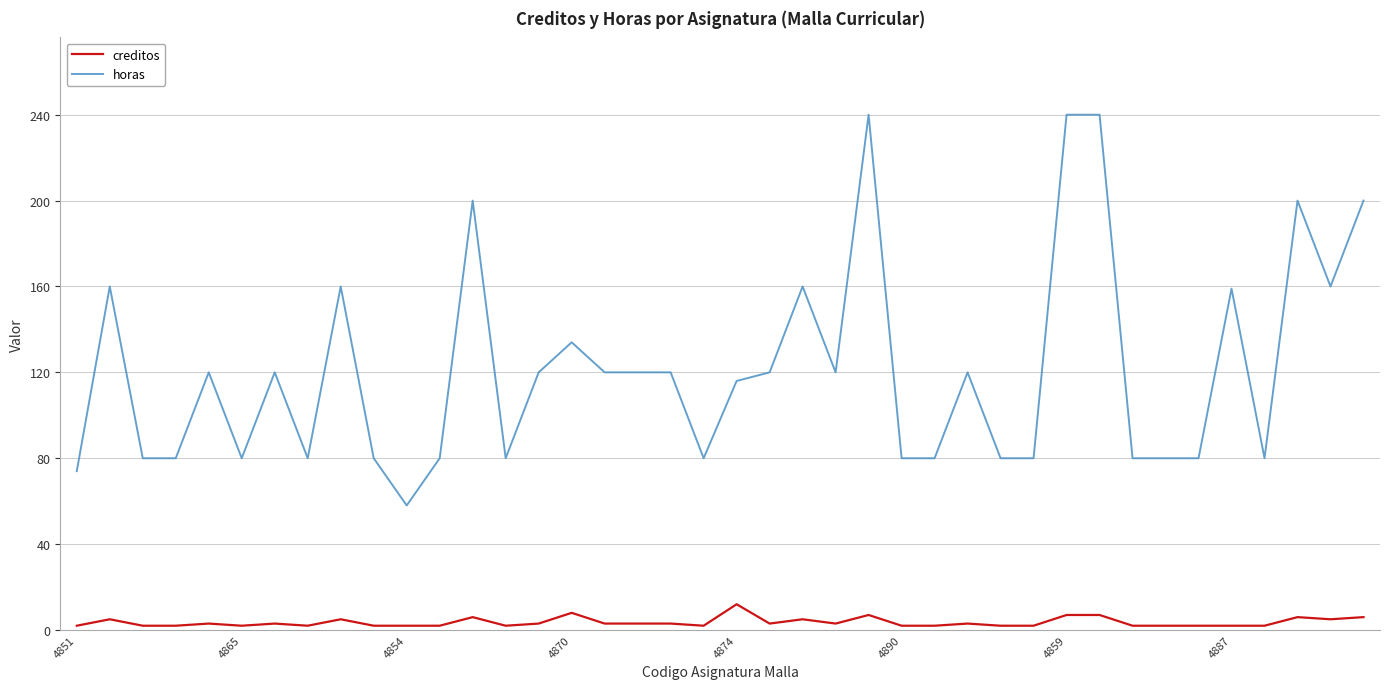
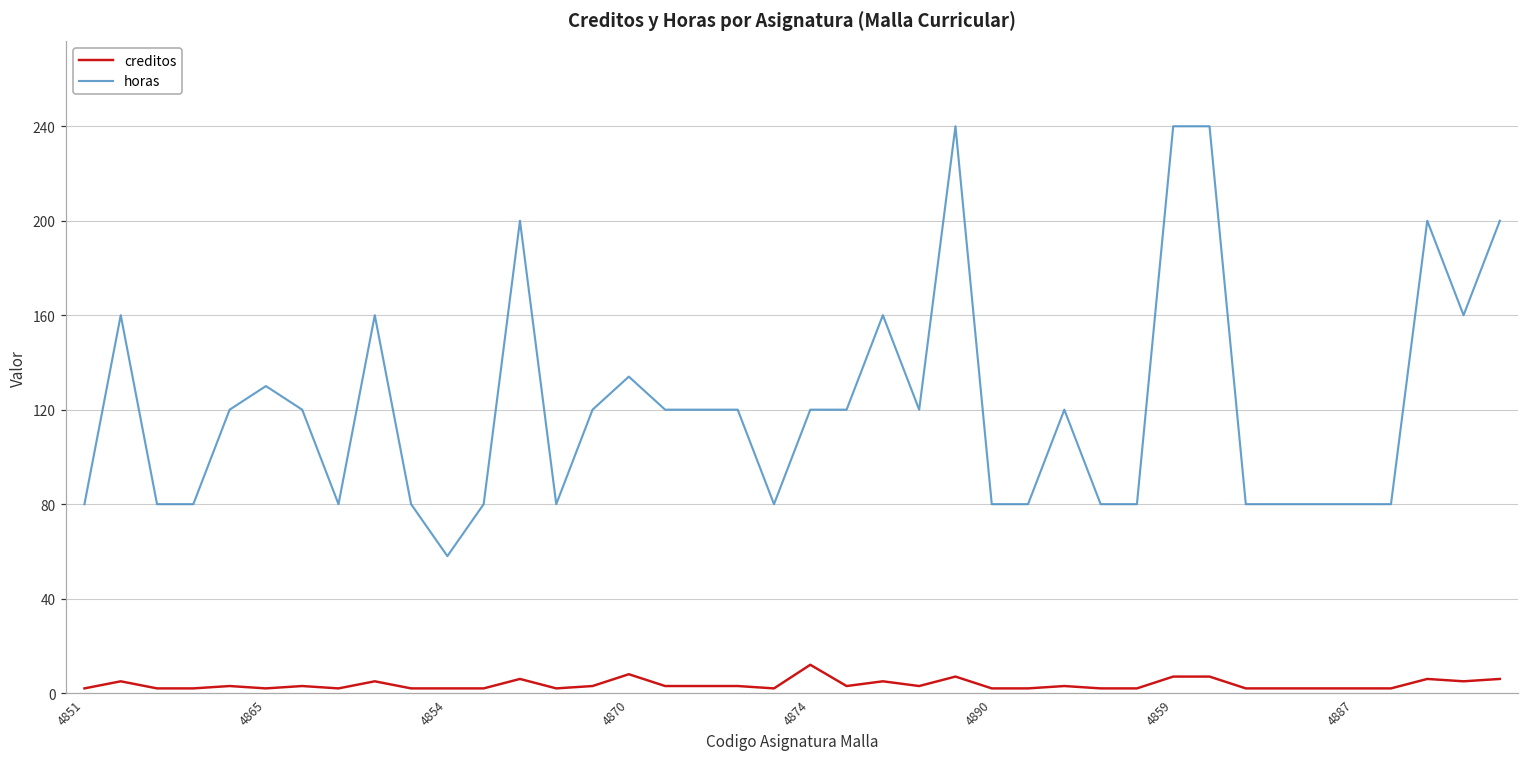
horas, 4851: 74 -> 80
horas, 4865: 80 -> 130
horas, 4874: 116 -> 120
horas, 4887: 159 -> 80
